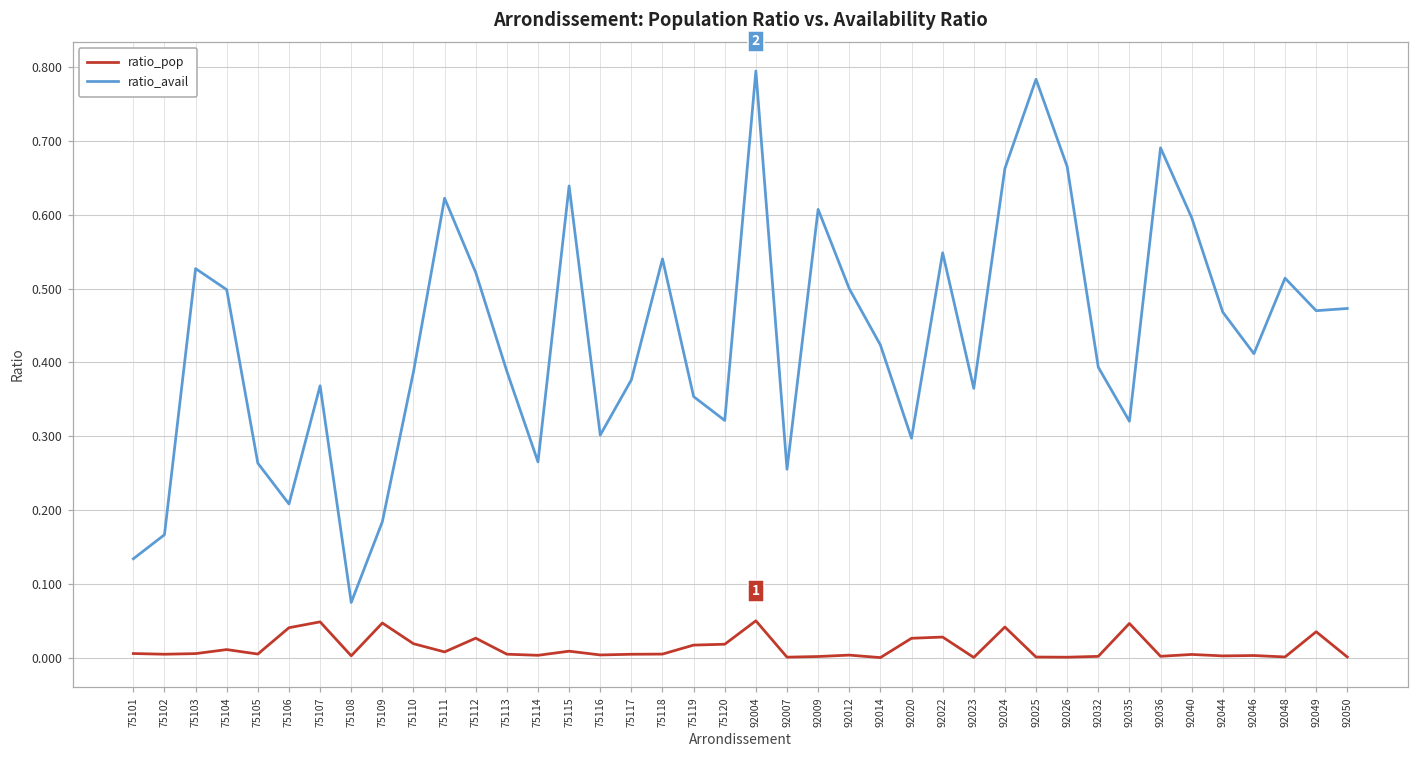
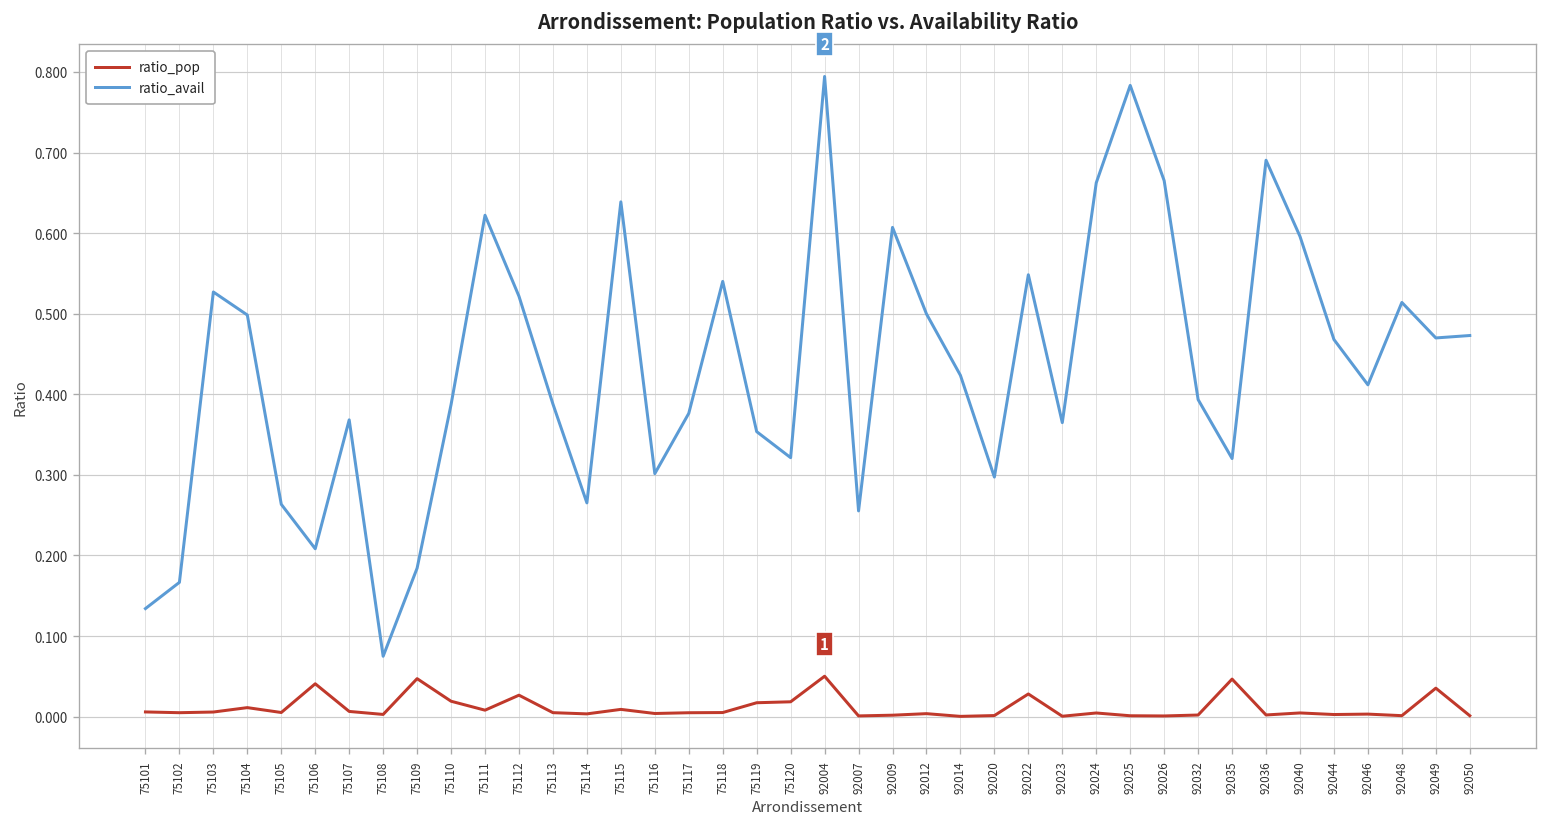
ratio_pop, 75107: 0.05 -> 0.01
ratio_pop, 92020: 0.03 -> 0.00
ratio_pop, 92024: 0.04 -> 0.00
